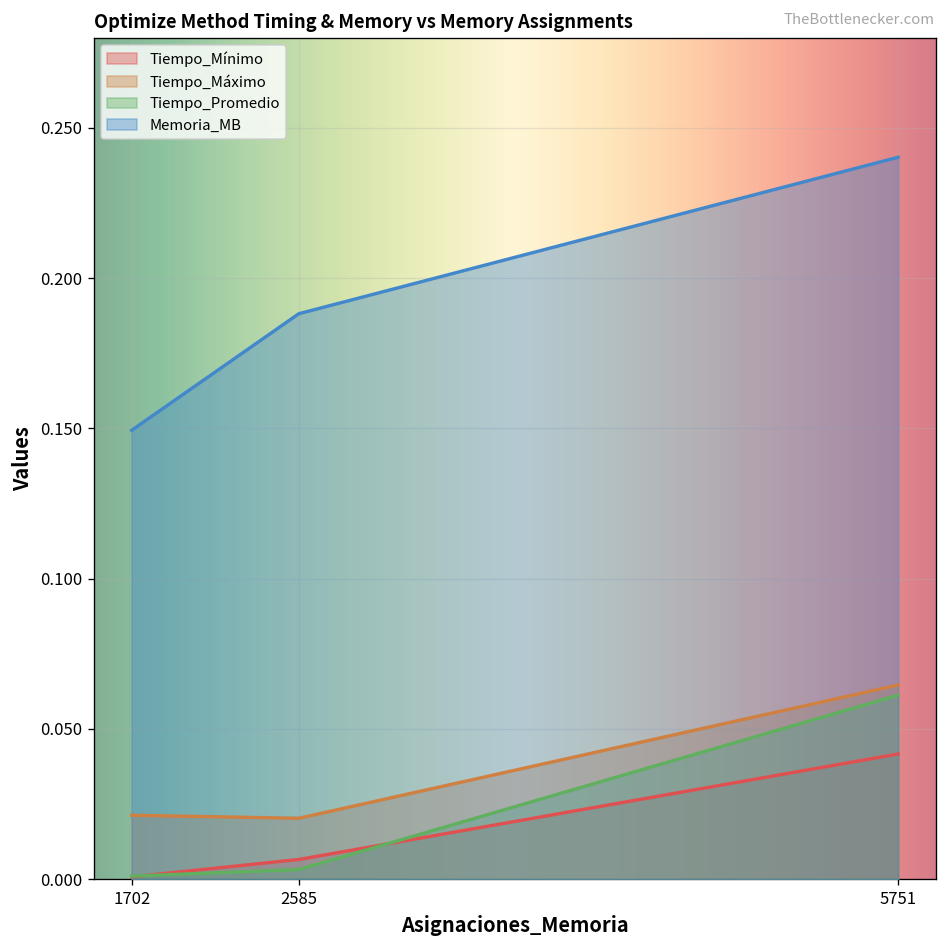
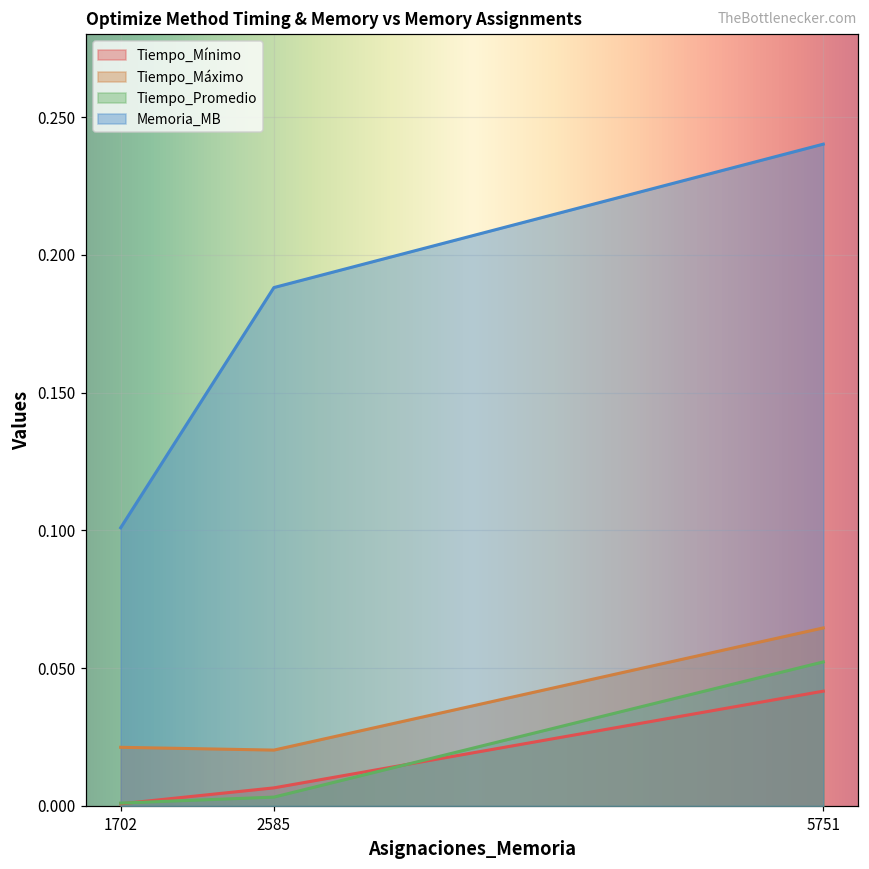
Memoria_MB, 1702: 0.149 -> 0.101
Tiempo_Promedio, 5751: 0.061 -> 0.052
